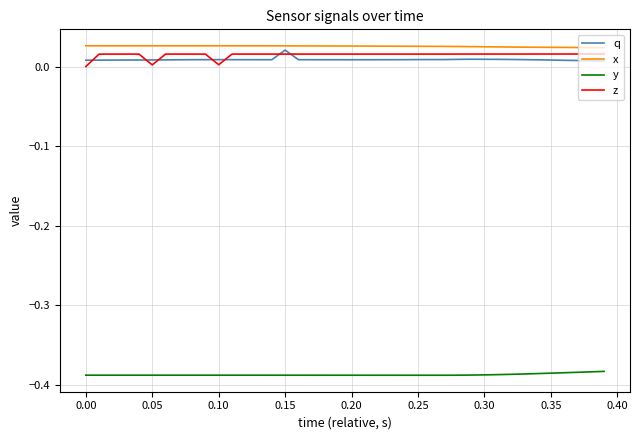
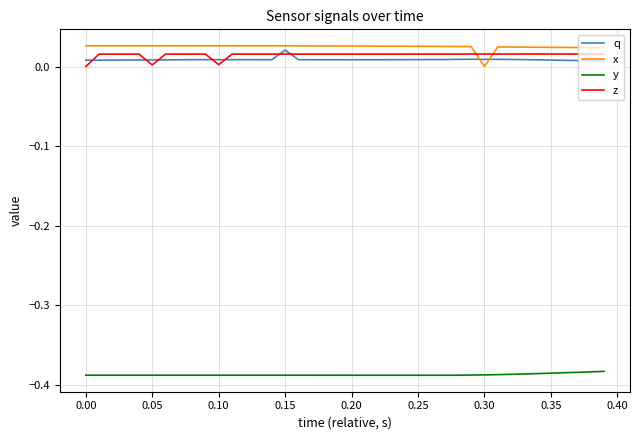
x, 0.30: 0.03 -> 0.00
